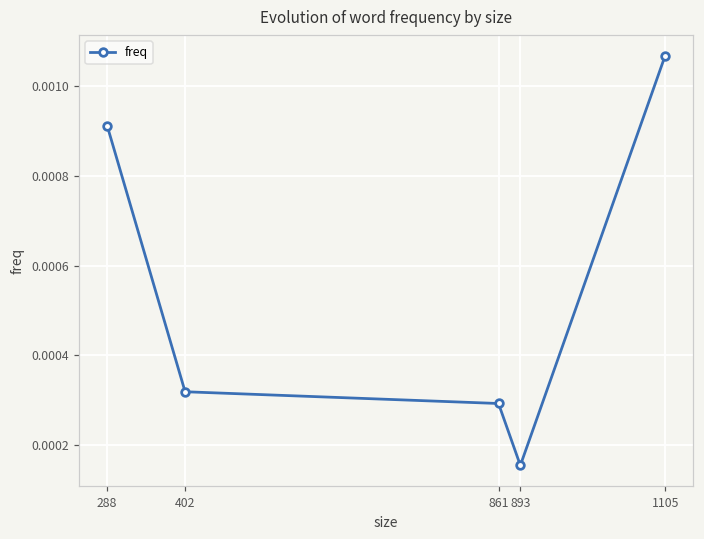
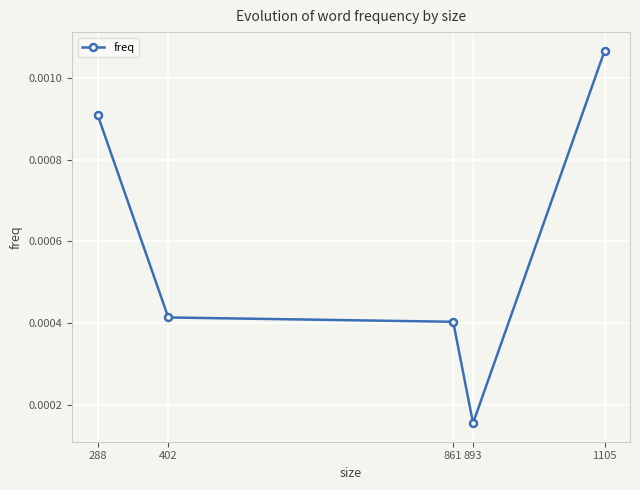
402: 0.00032 -> 0.00041
861: 0.00029 -> 0.00040
